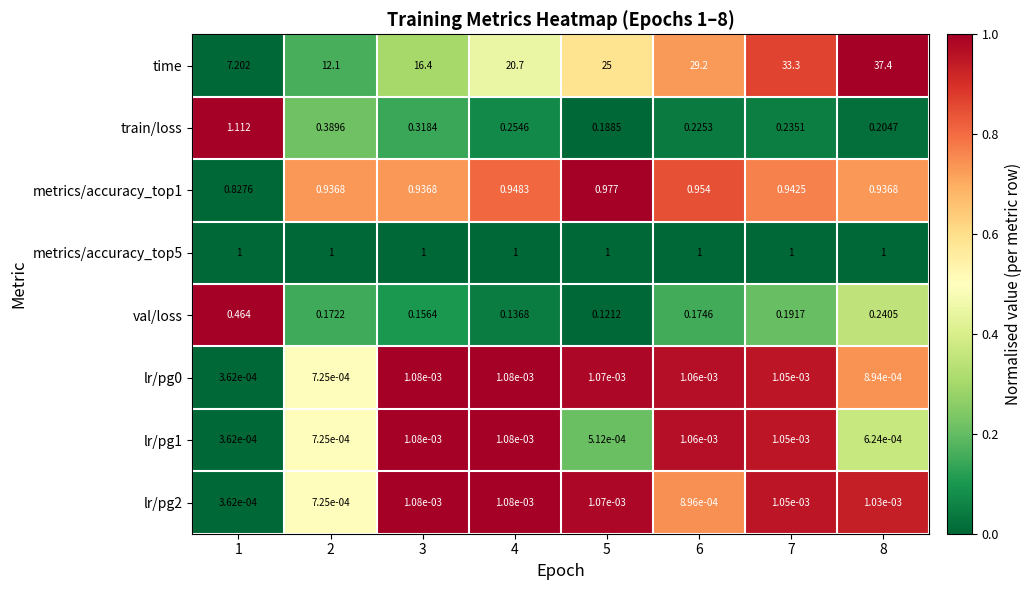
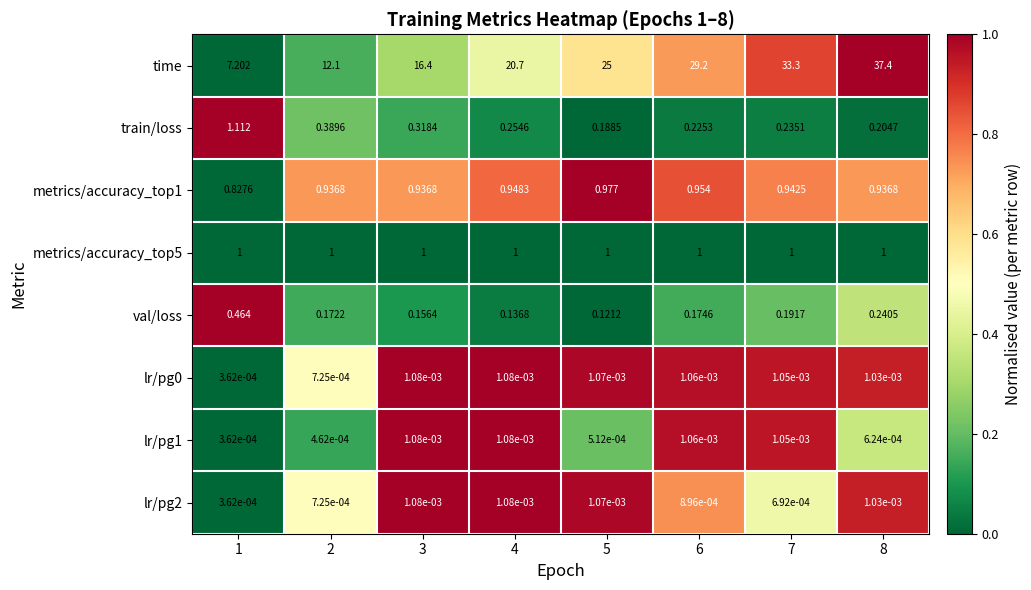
lr/pg0, 8: 8.94e-04 -> 1.03e-03
lr/pg1, 2: 7.25e-04 -> 4.62e-04
lr/pg2, 7: 1.05e-03 -> 6.92e-04
